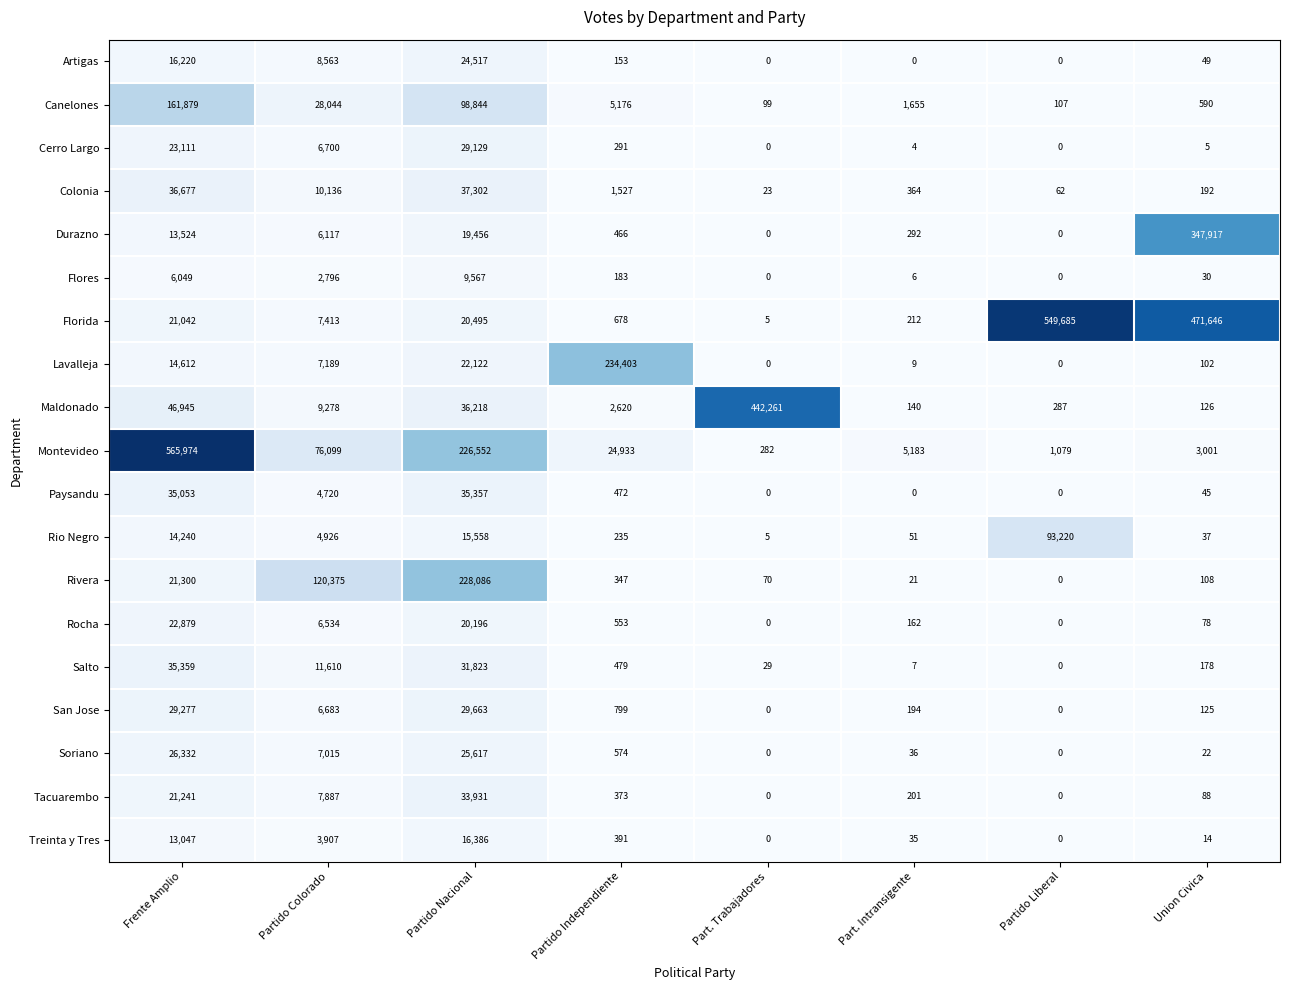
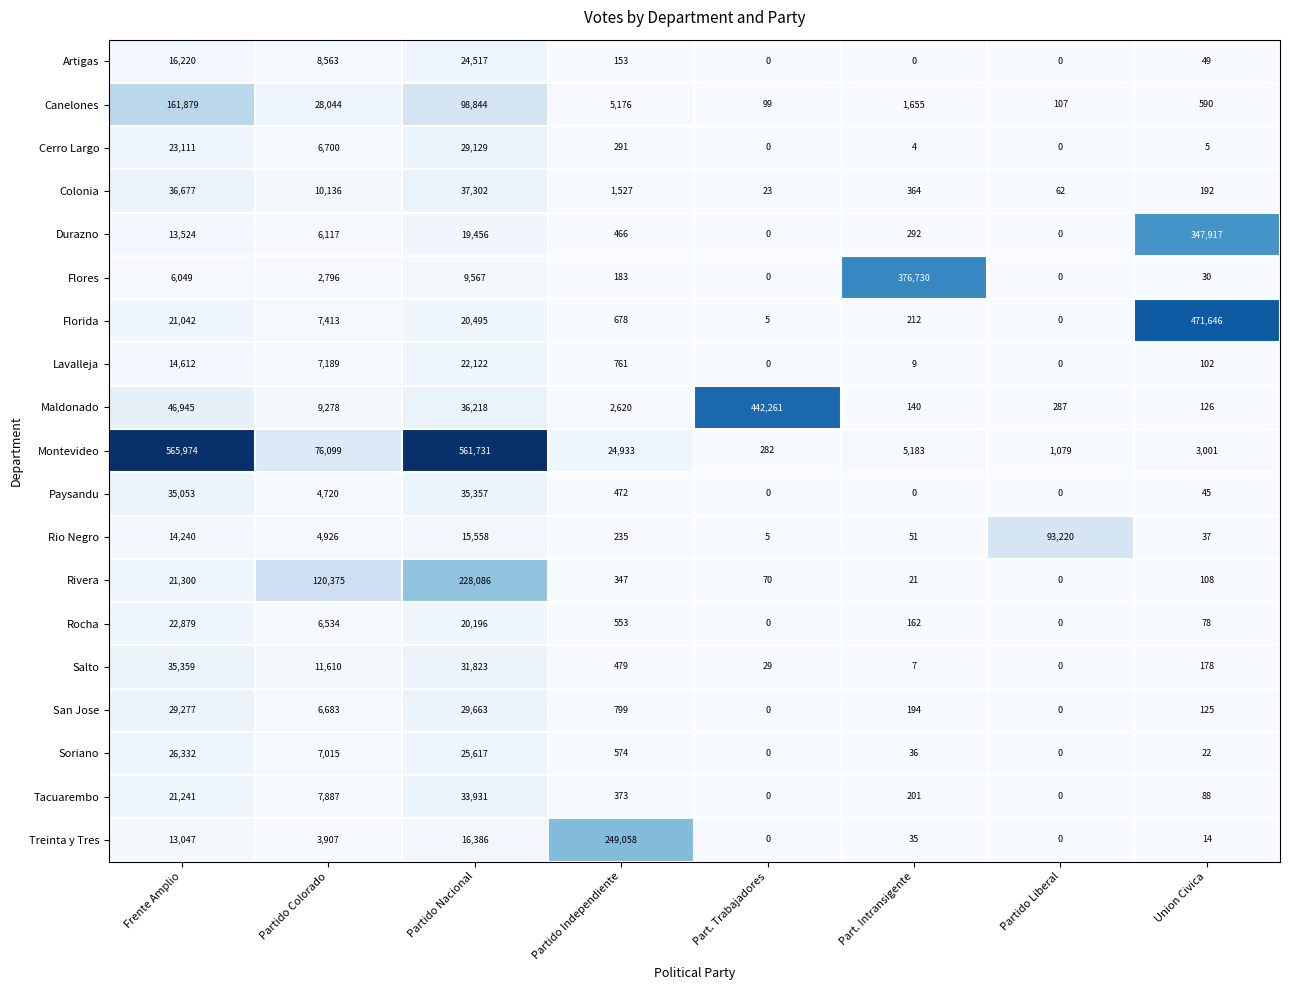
Flores, Part. Intransigente: 6 -> 376,730
Florida, Partido Liberal: 549,685 -> 0
Lavalleja, Partido Independiente: 234,403 -> 761
Montevideo, Partido Nacional: 226,552 -> 561,731
Treinta y Tres, Partido Independiente: 391 -> 249,058
